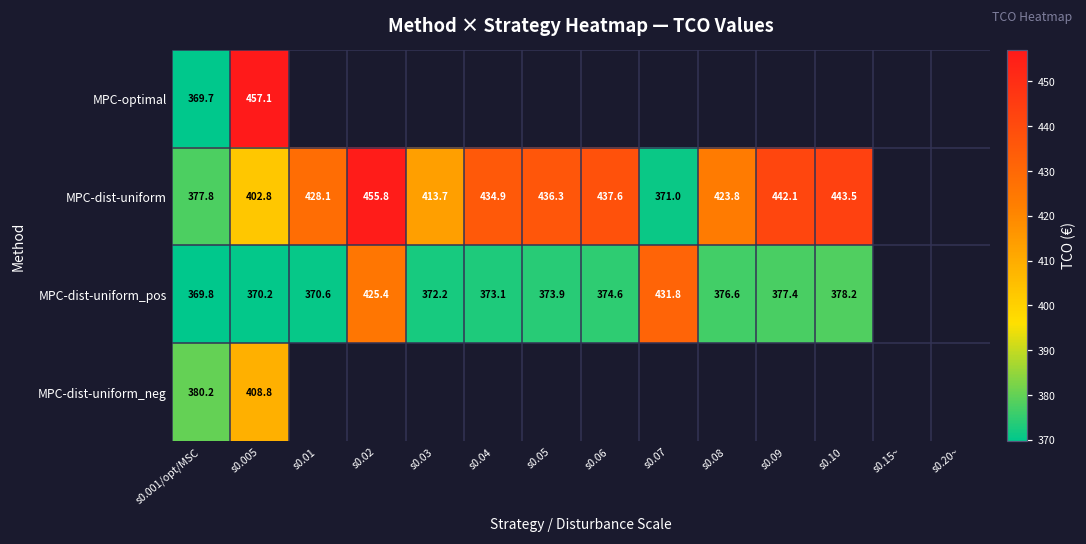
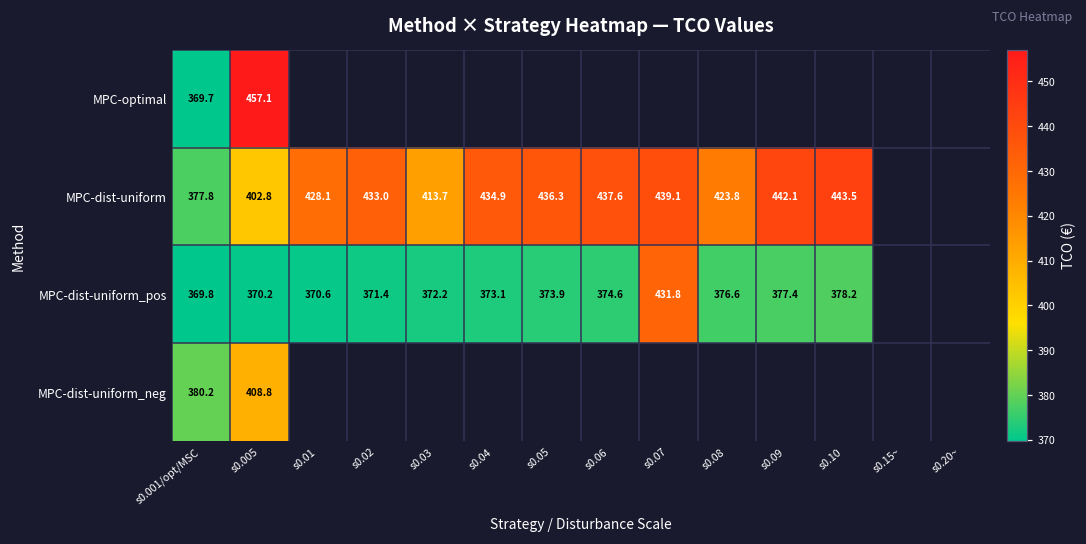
MPC-dist-uniform, s0.02: 455.8 -> 433.0
MPC-dist-uniform, s0.07: 371.0 -> 439.1
MPC-dist-uniform_pos, s0.02: 425.4 -> 371.4
